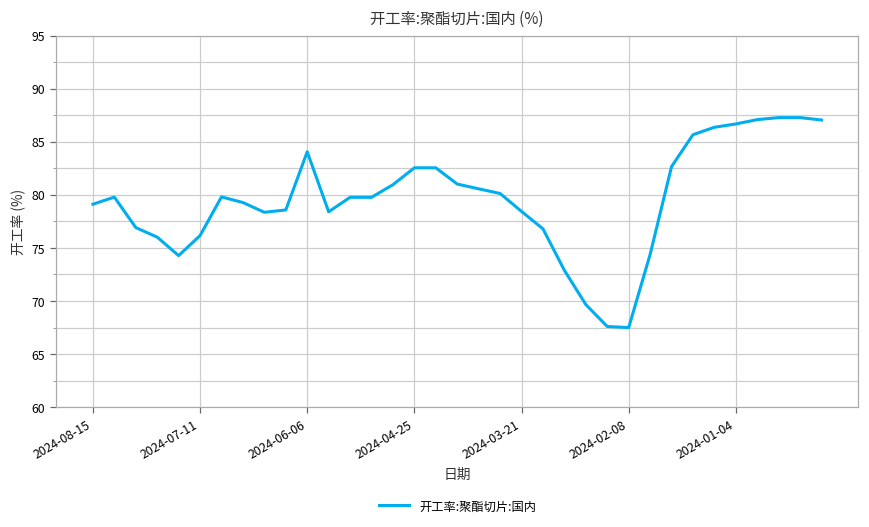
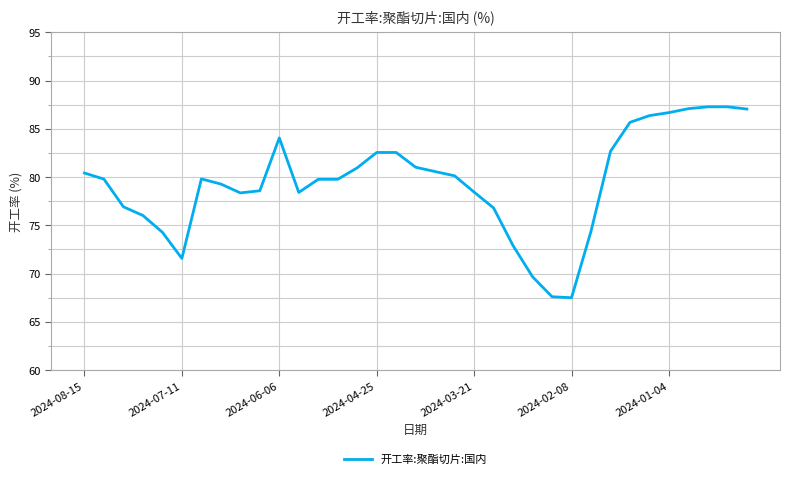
2024-08-15: 79 -> 80
2024-07-11: 76 -> 72
